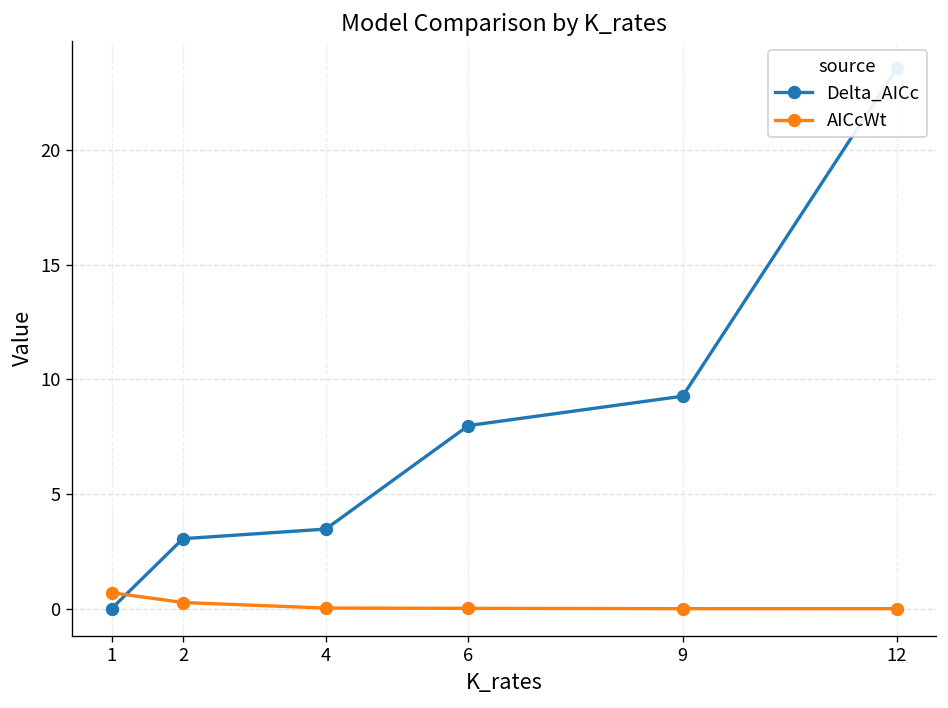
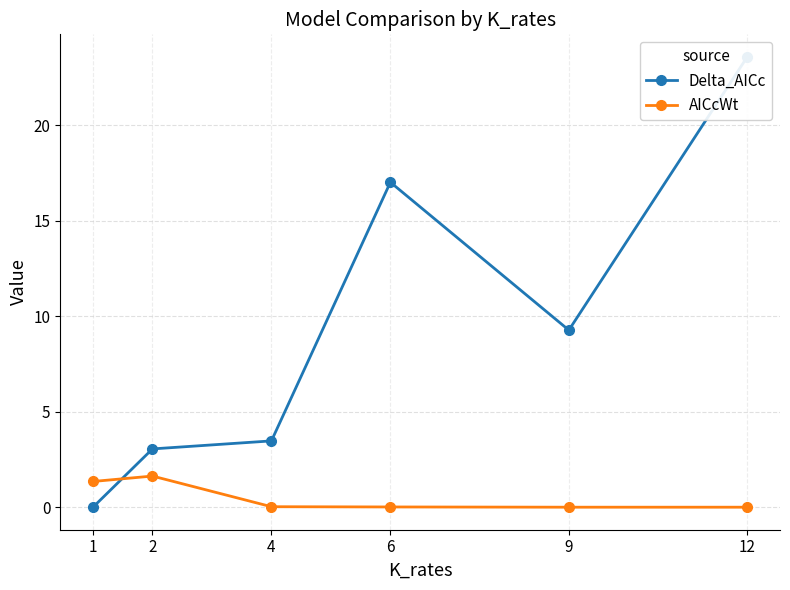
AICcWt, 1: 0.7 -> 1.3
AICcWt, 2: 0.3 -> 1.6
Delta_AICc, 6: 8.0 -> 17.0
